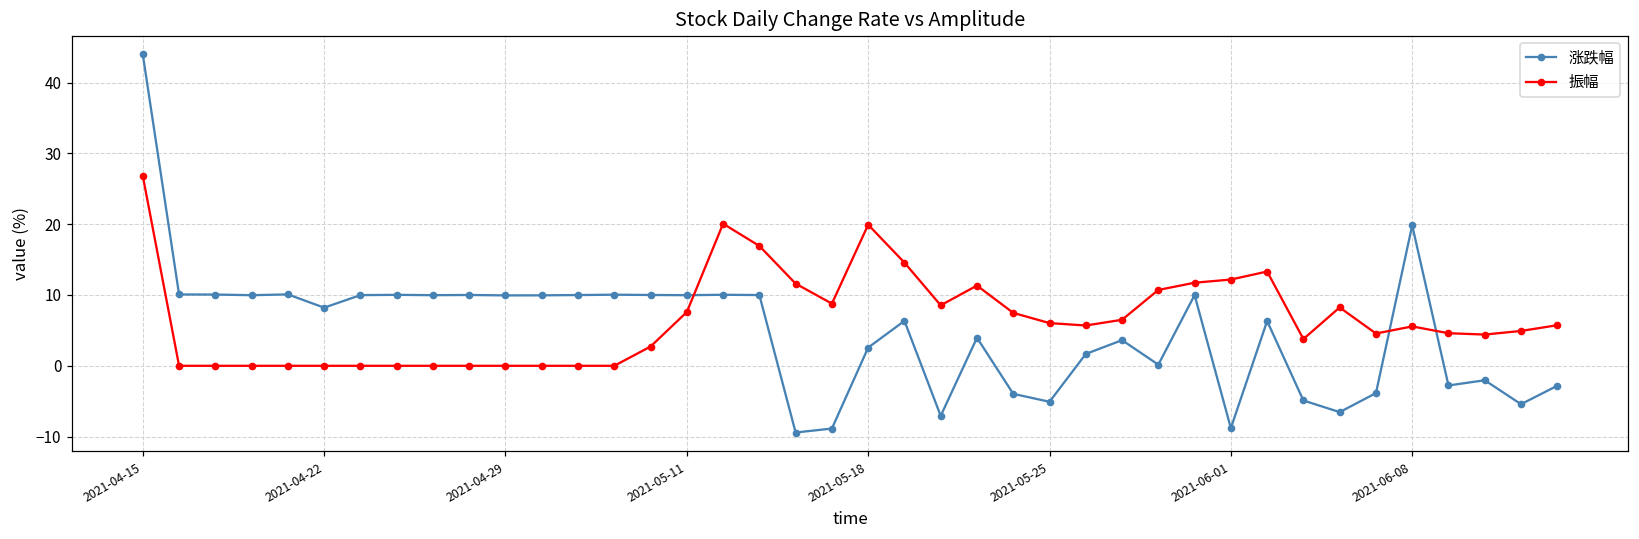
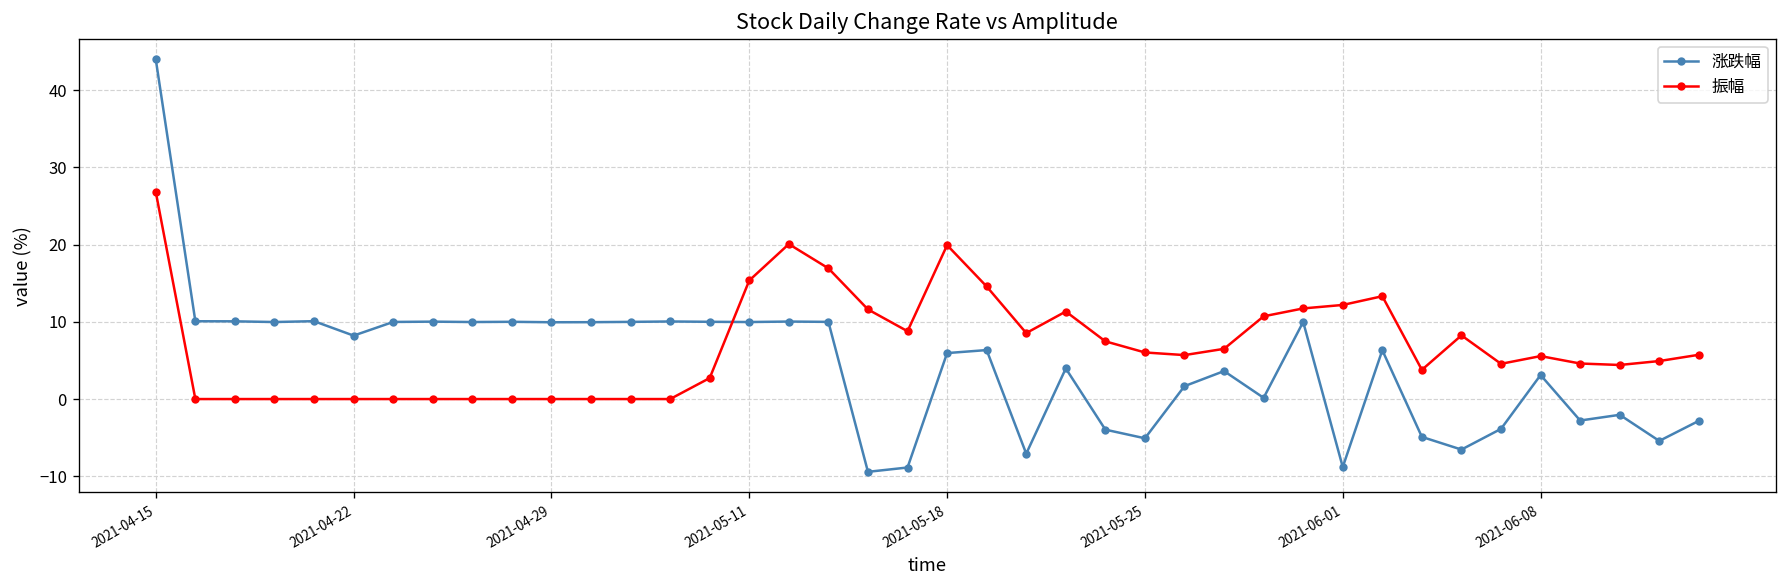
振幅, 2021-05-11: 8 -> 15
涨跌幅, 2021-05-18: 3 -> 6
涨跌幅, 2021-06-08: 20 -> 3
